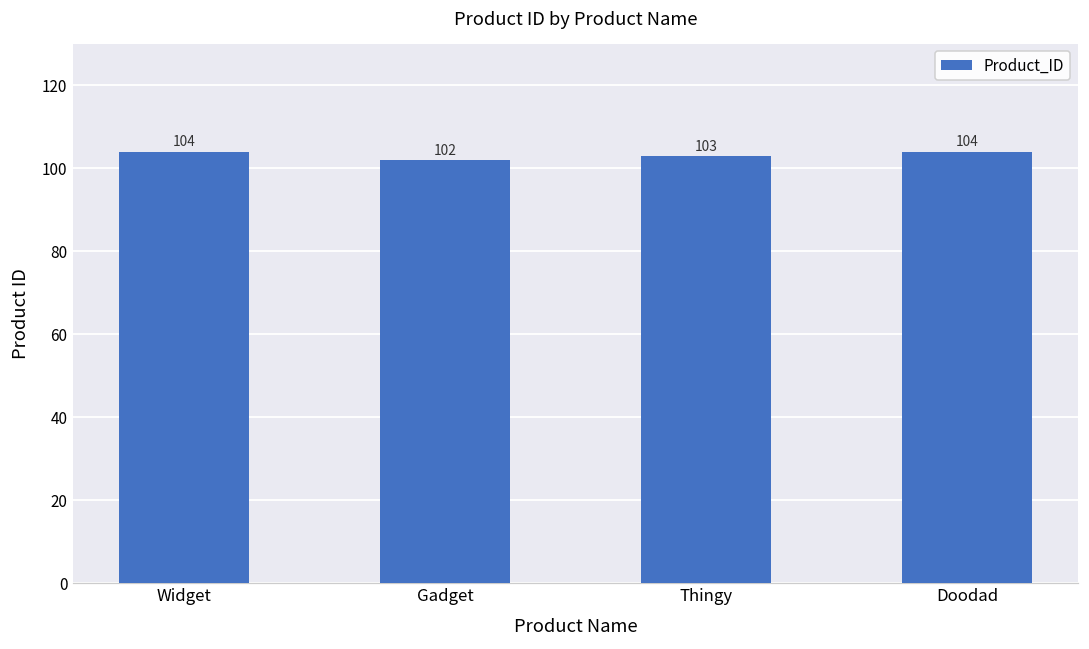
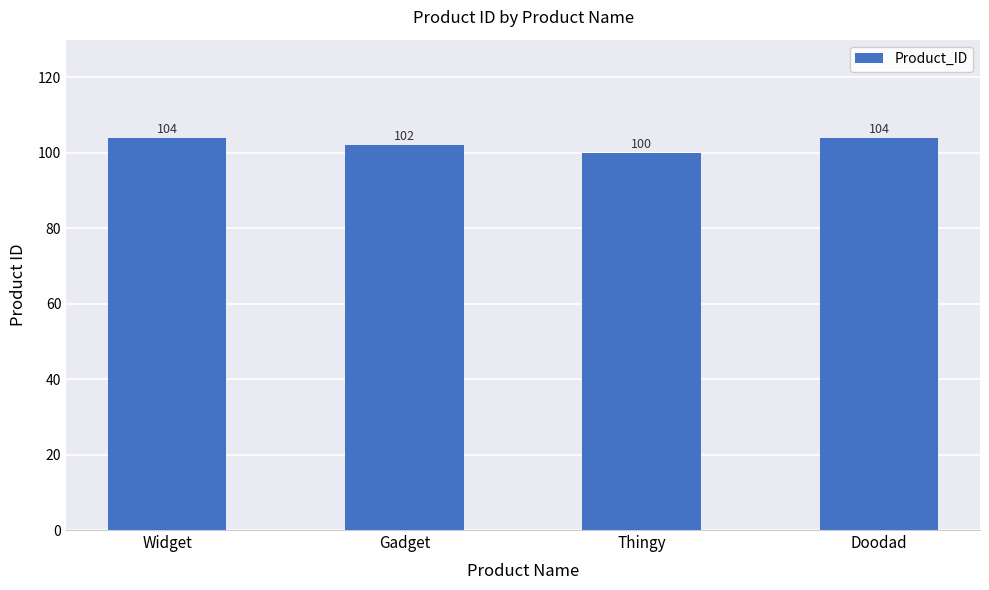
Thingy: 103 -> 100
